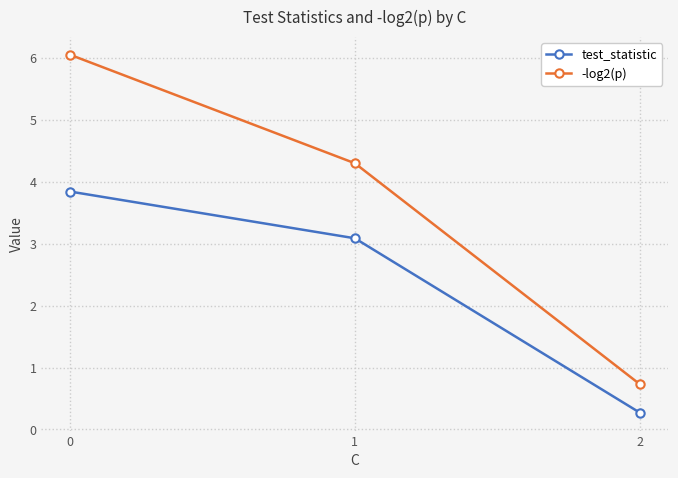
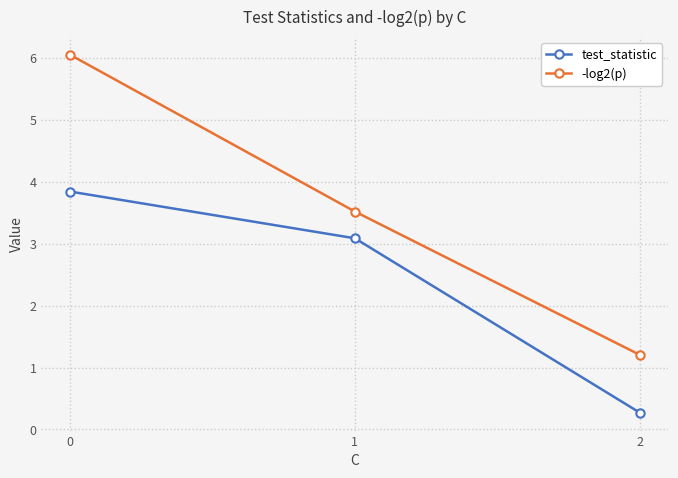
-log2(p), 1: 4.3 -> 3.5
-log2(p), 2: 0.7 -> 1.2
